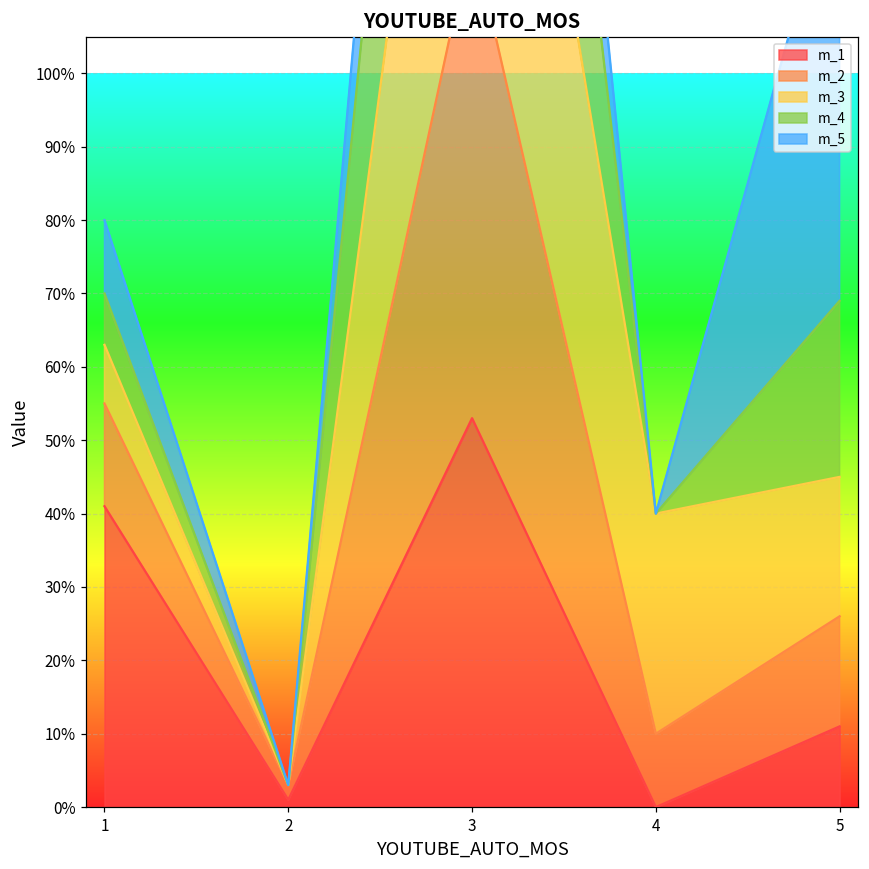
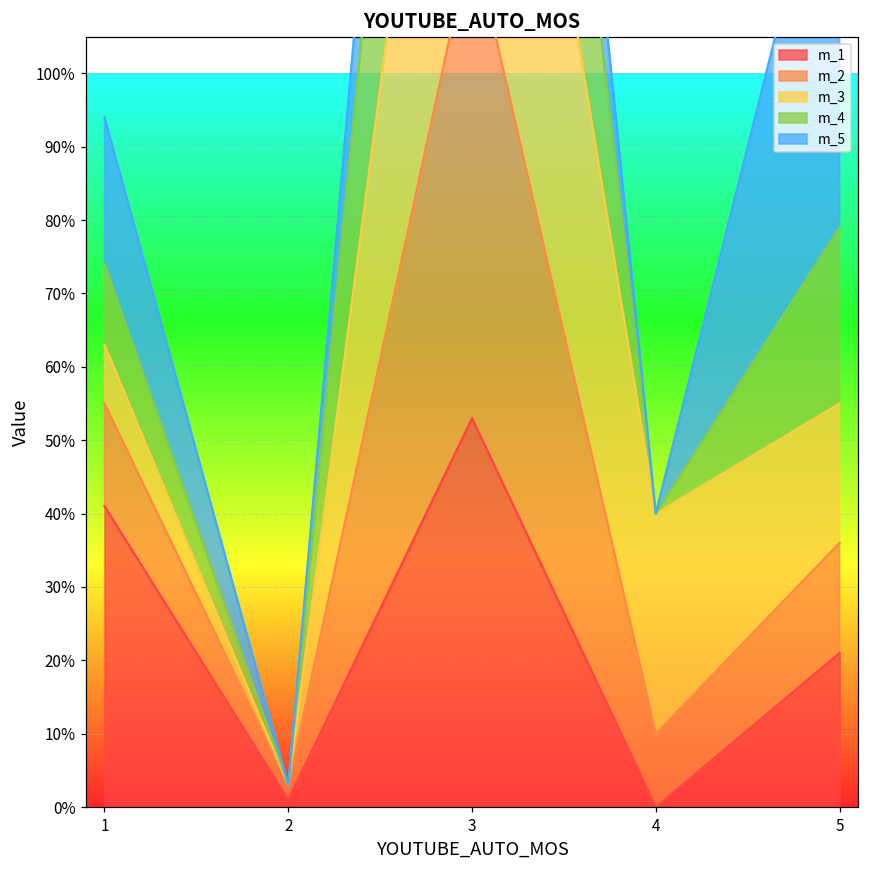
m_4, 1: 7% -> 11%
m_5, 1: 10% -> 20%
m_1, 5: 11% -> 21%
